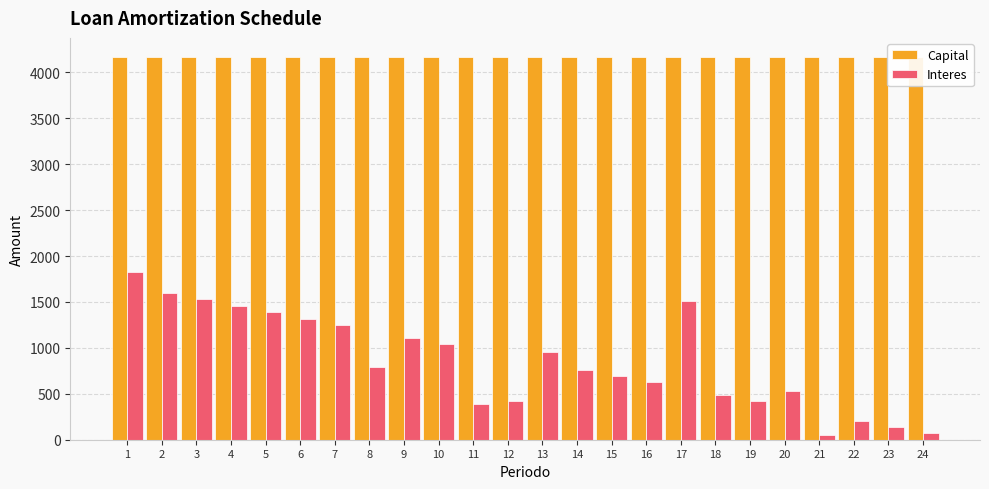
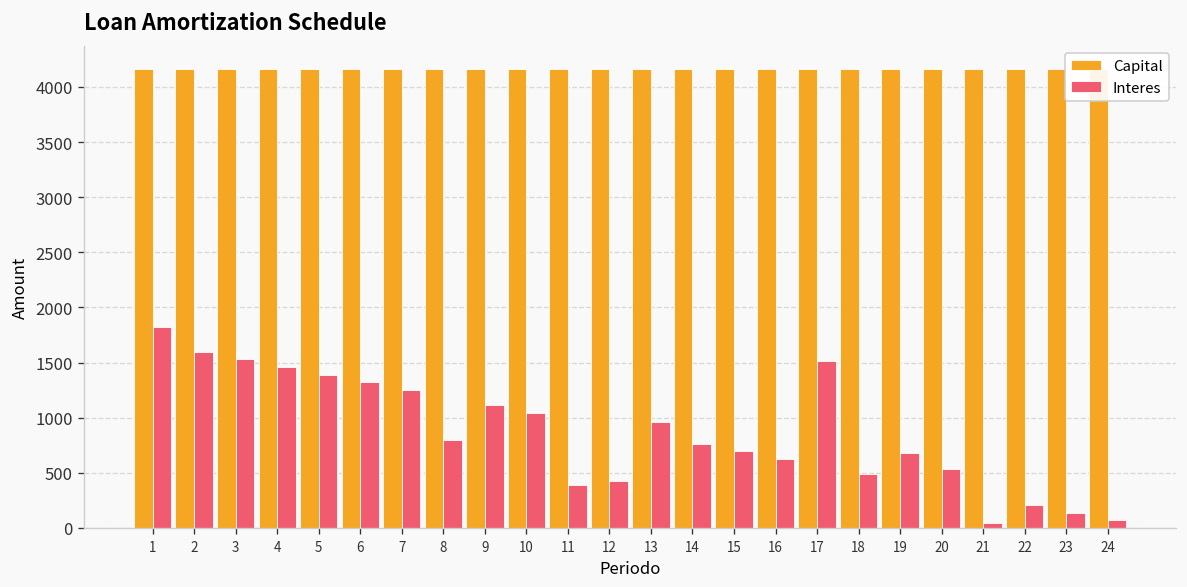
Interes, 19: 400 -> 700
